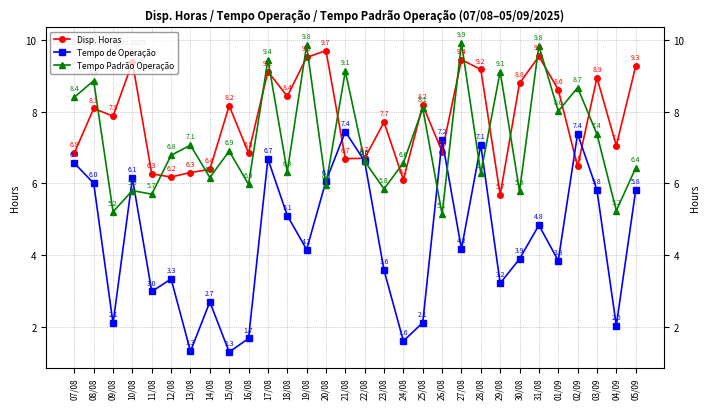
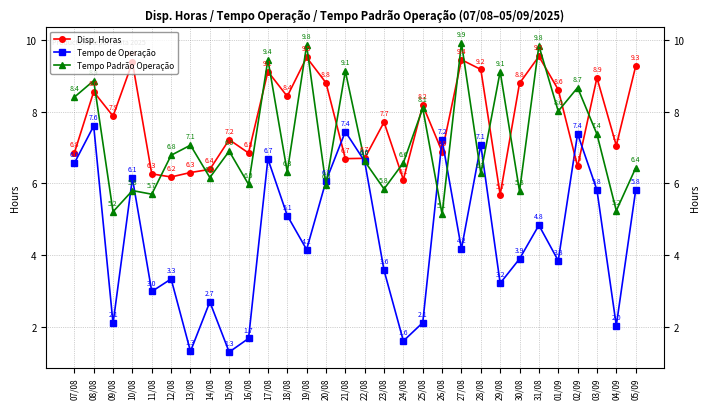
Disp. Horas, 08/08: 8.1 -> 8.6
Tempo de Operação, 08/08: 6.0 -> 7.6
Disp. Horas, 15/08: 8.2 -> 7.2
Disp. Horas, 20/08: 9.7 -> 8.8
